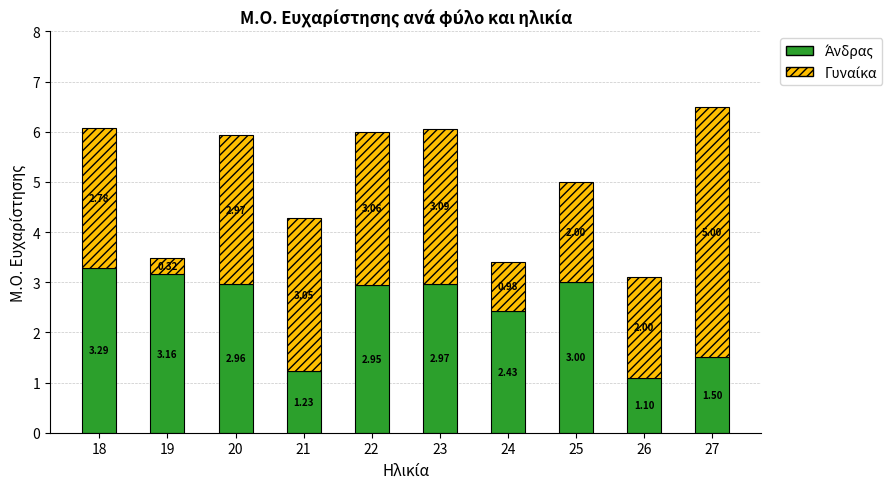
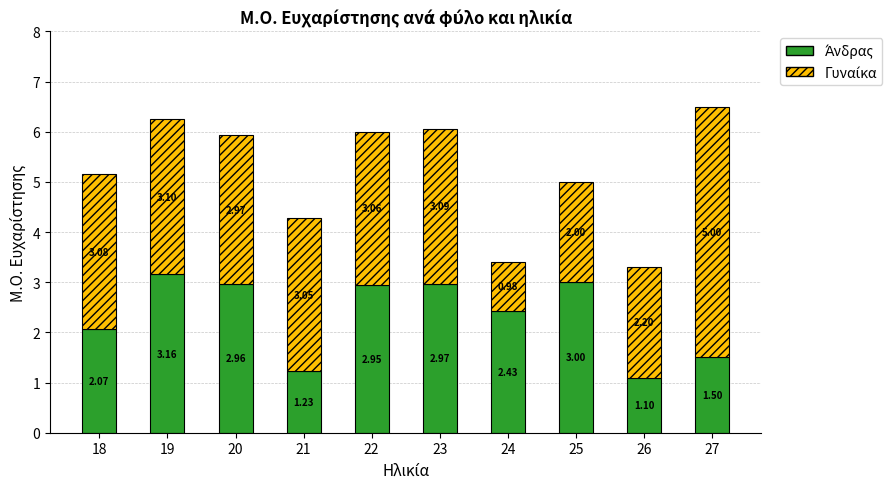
Άνδρας, 18: 3.29 -> 2.07
Γυναίκα, 18: 2.78 -> 3.08
Γυναίκα, 19: 0.32 -> 3.10
Γυναίκα, 26: 2.00 -> 2.20
